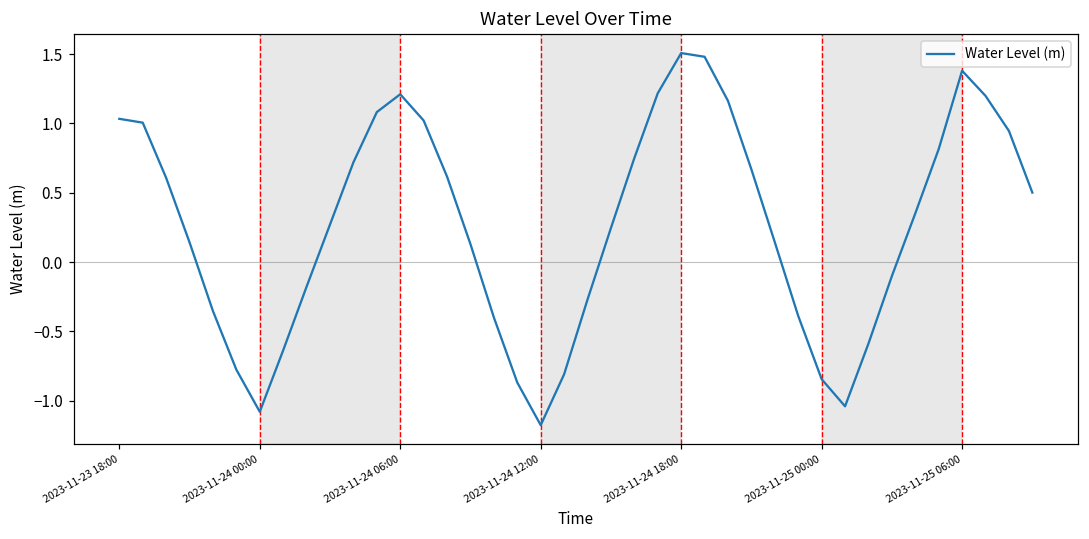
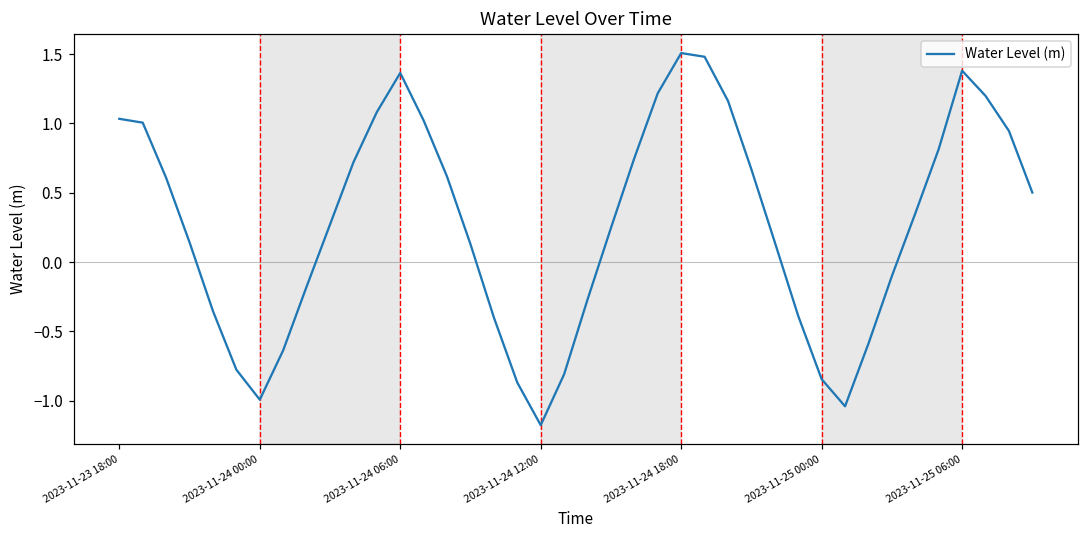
2023-11-24 00:00: -1.08 -> -0.99
2023-11-24 06:00: 1.21 -> 1.36
